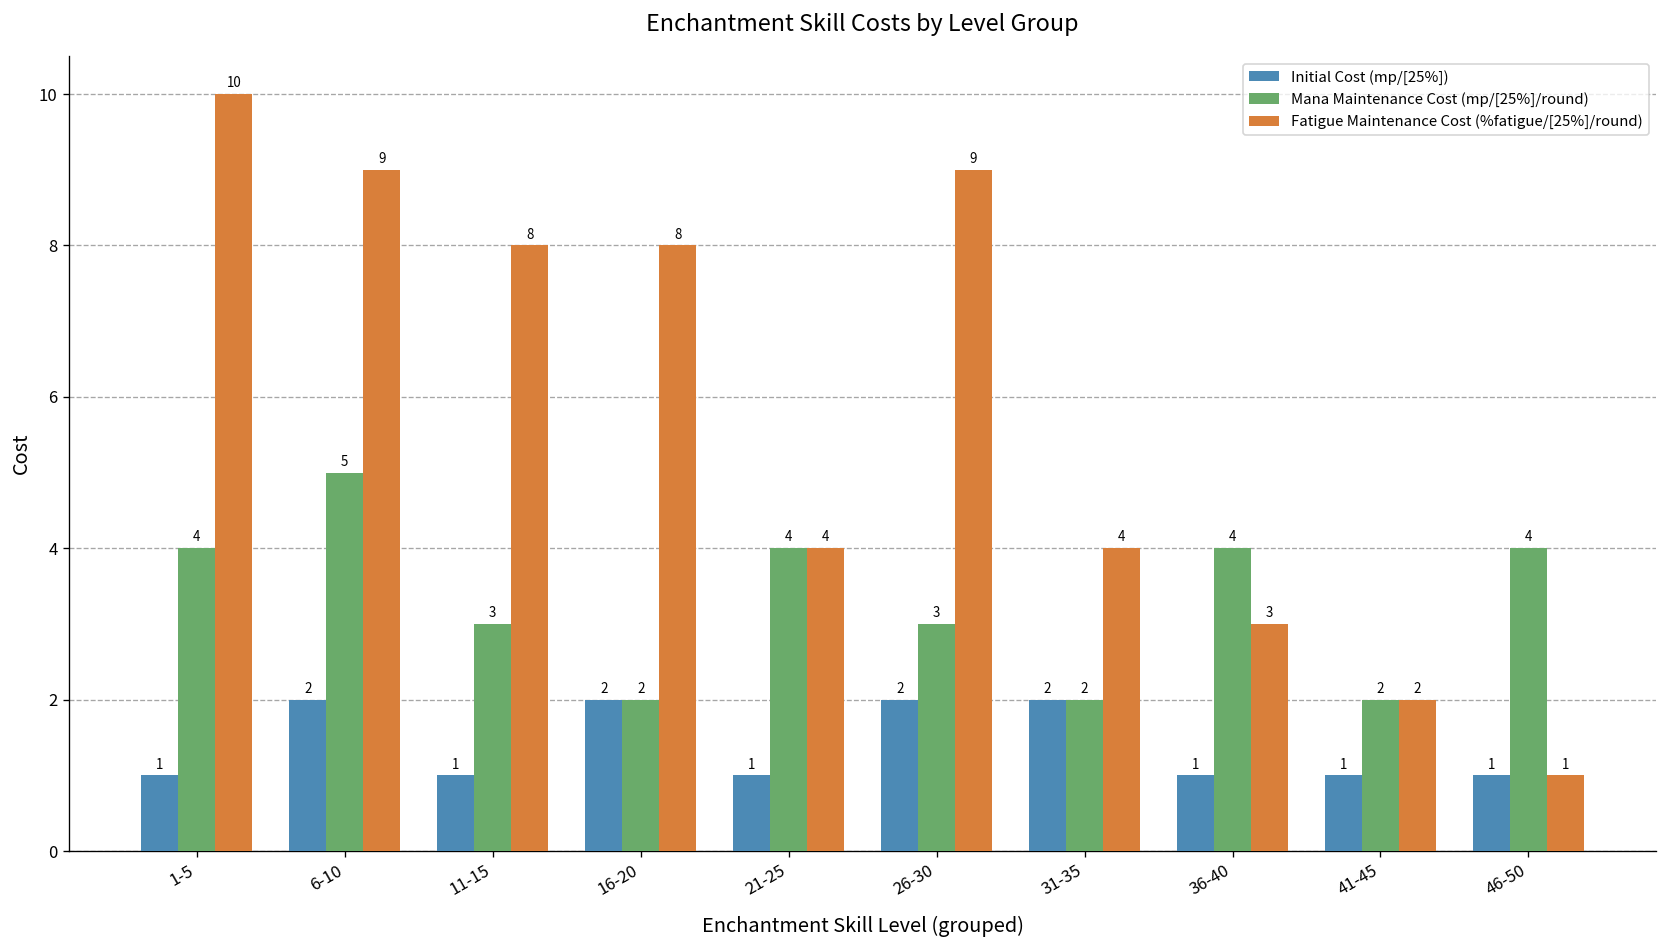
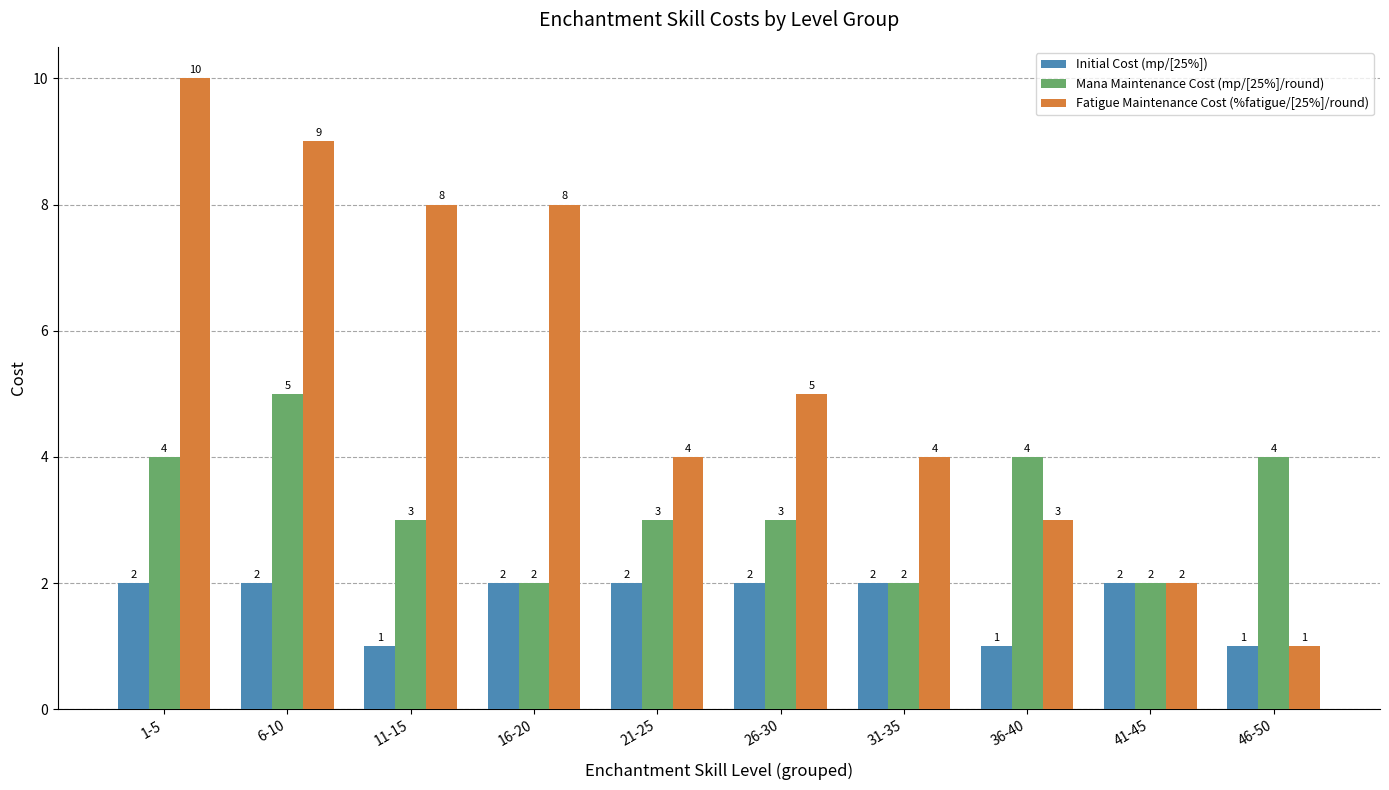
Initial Cost (mp/[25%]), 1-5: 1 -> 2
Initial Cost (mp/[25%]), 21-25: 1 -> 2
Mana Maintenance Cost (mp/[25%]/round), 21-25: 4 -> 3
Fatigue Maintenance Cost (%fatigue/[25%]/round), 26-30: 9 -> 5
Initial Cost (mp/[25%]), 41-45: 1 -> 2
